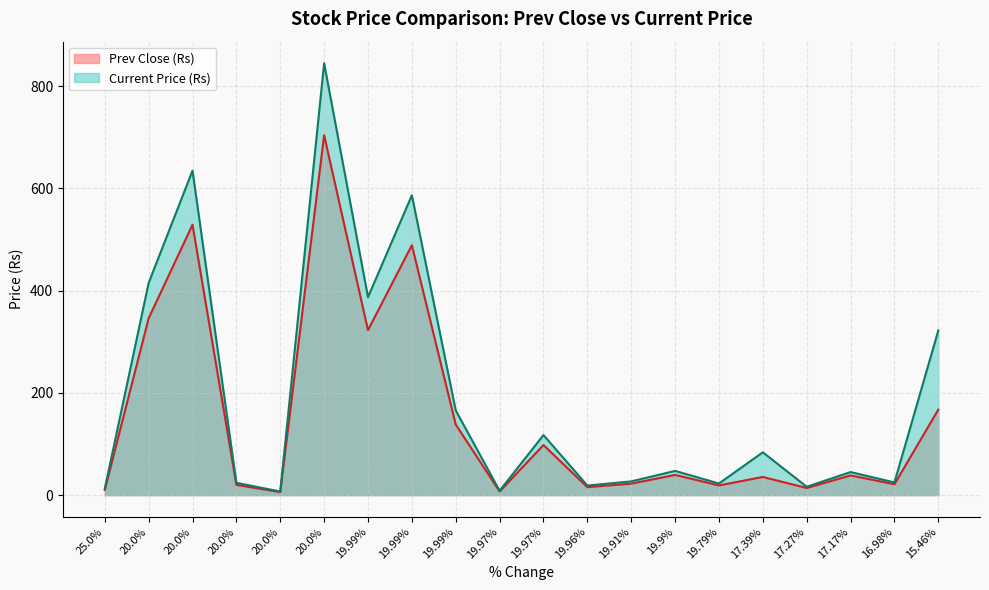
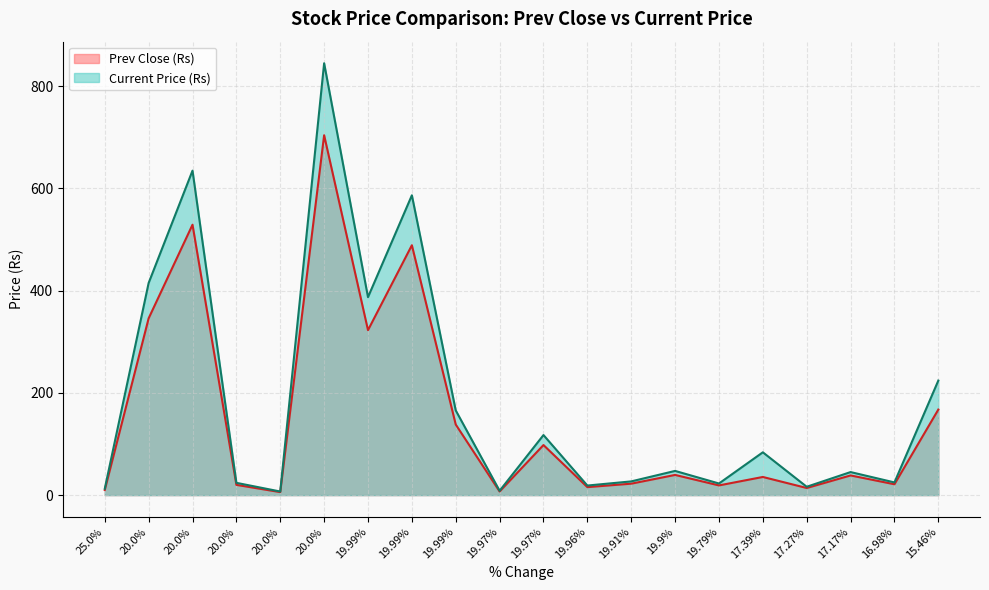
Current Price (Rs), 15.46%: 320 -> 220
